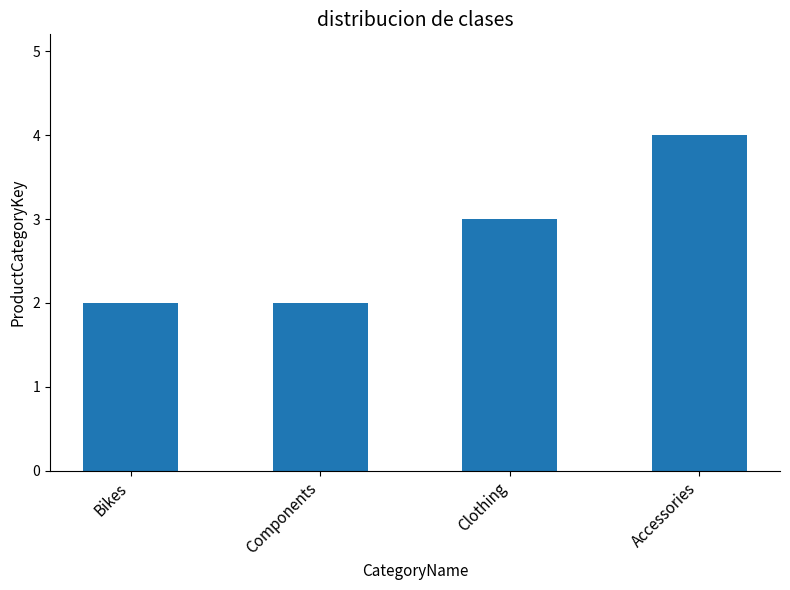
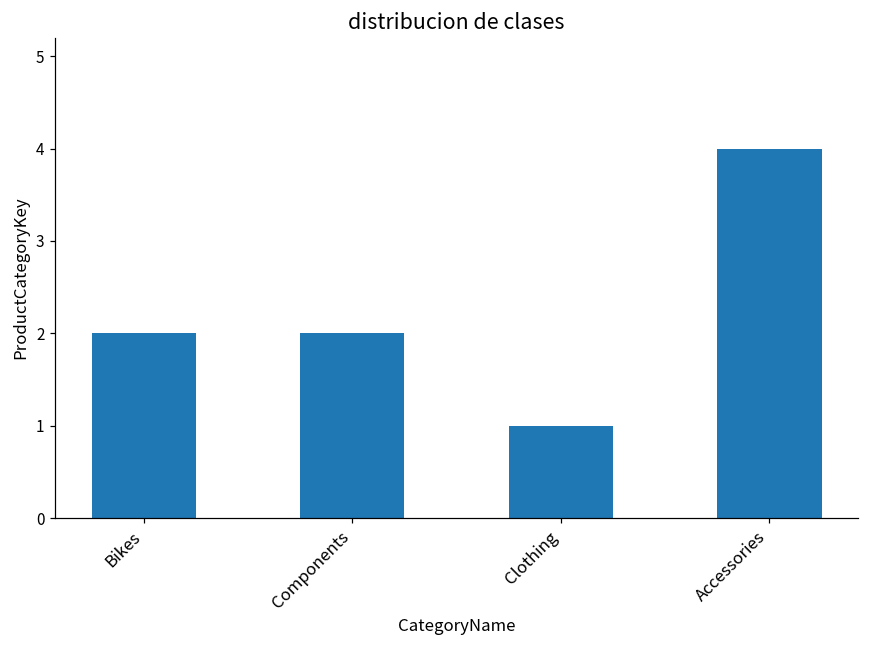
Clothing: 3 -> 1
